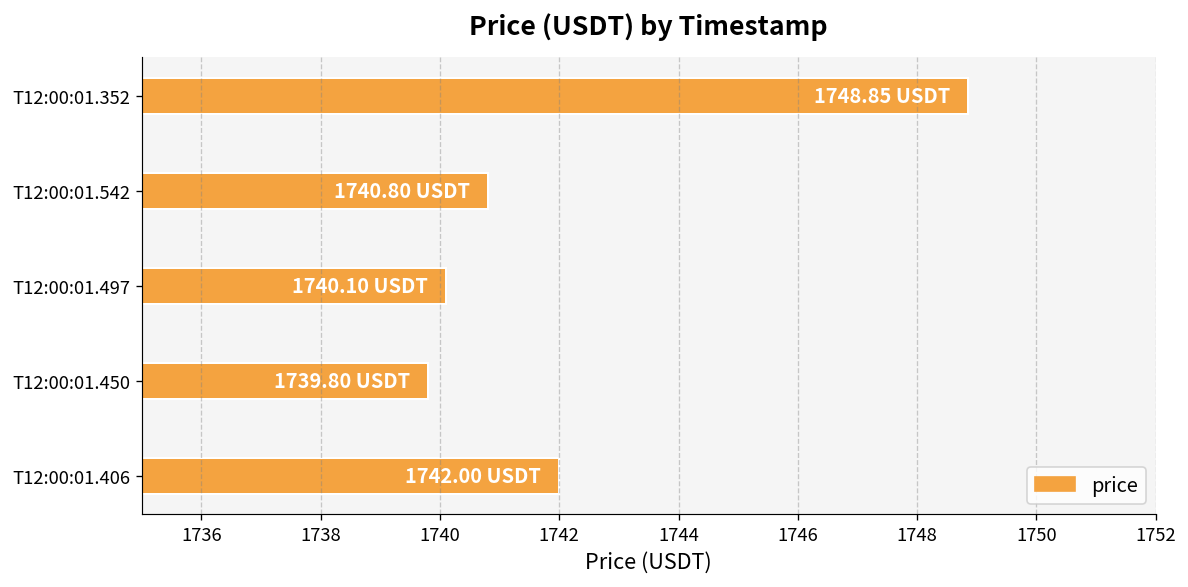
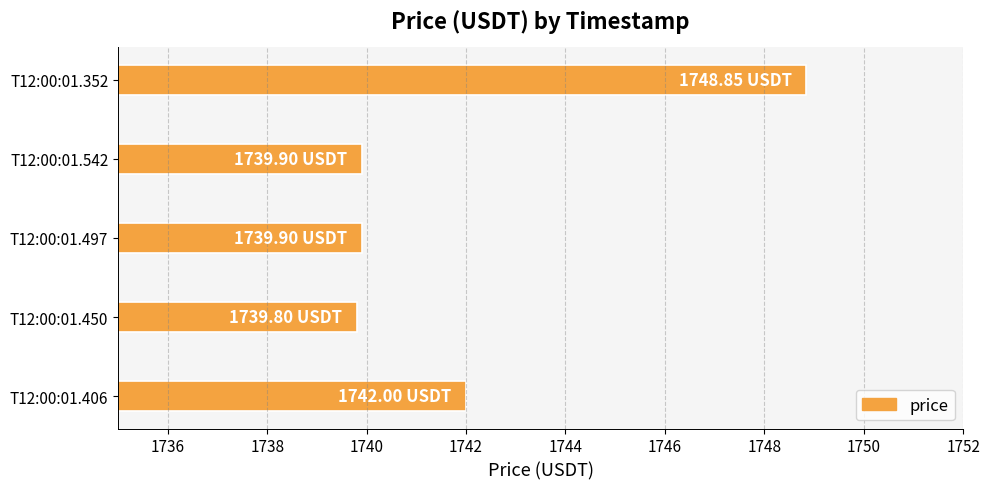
T12:00:01.542: 1740.80 -> 1739.90
T12:00:01.497: 1740.10 -> 1739.90
